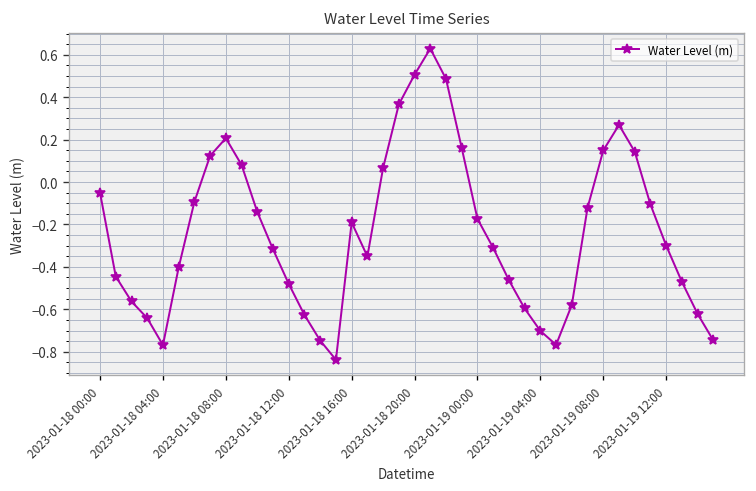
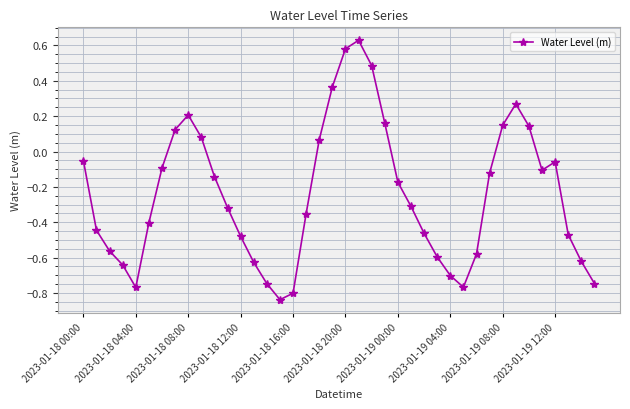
2023-01-18 16:00: -0.19 -> -0.80
2023-01-18 20:00: 0.51 -> 0.58
2023-01-19 12:00: -0.30 -> -0.06
